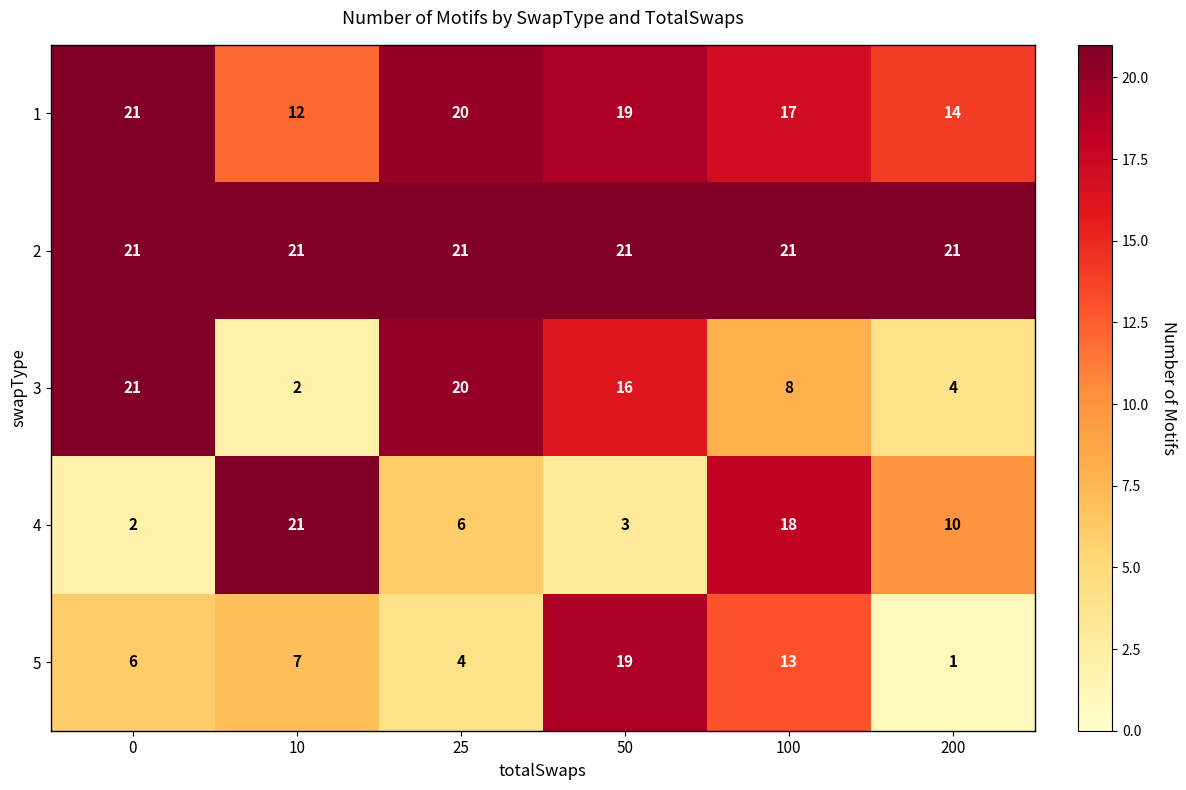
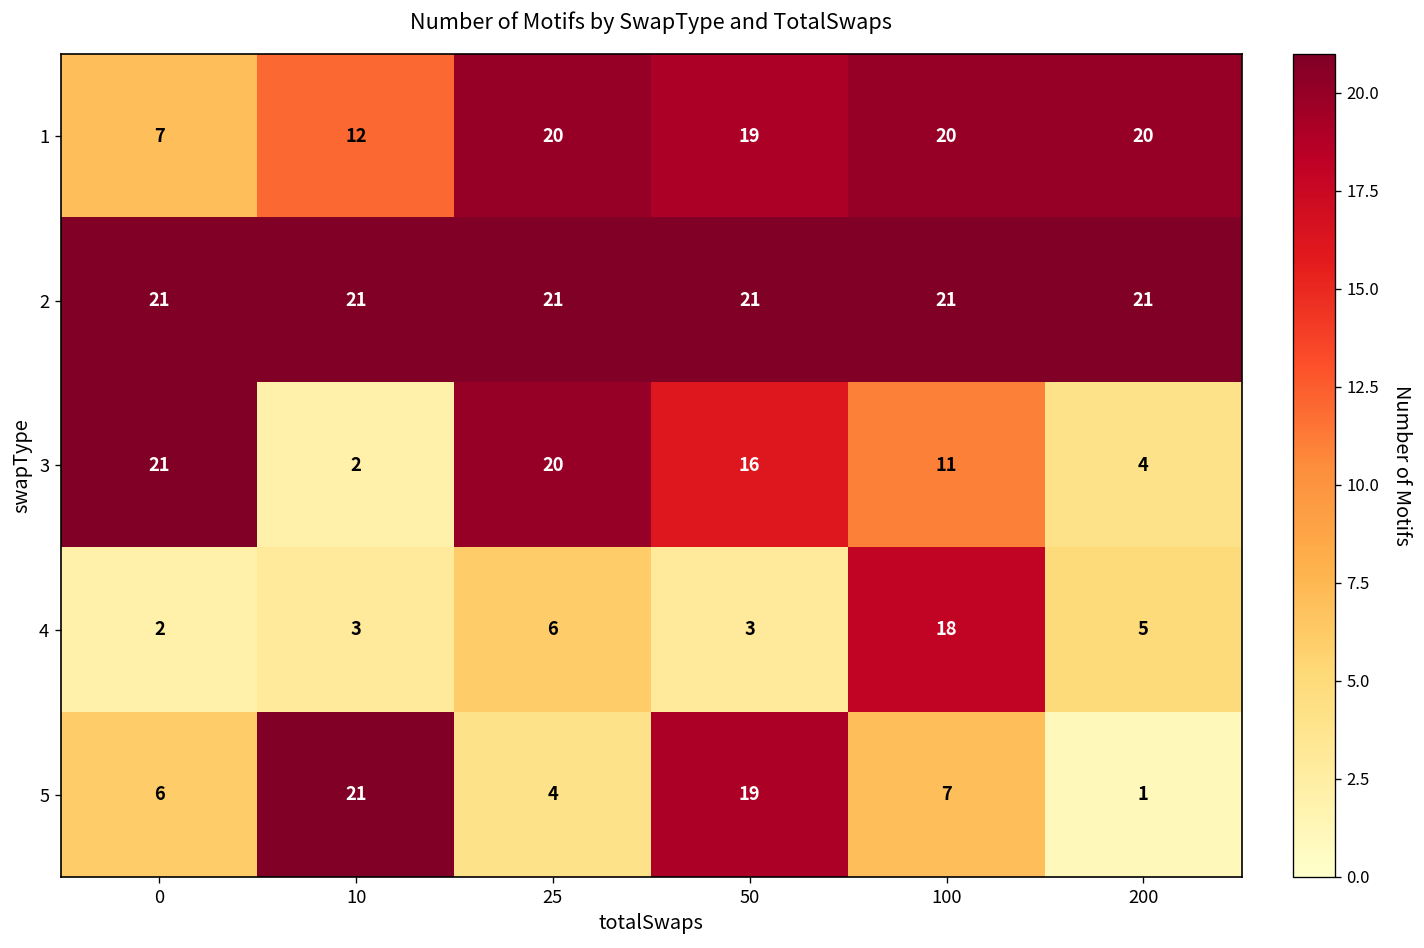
1, 0: 21 -> 7
1, 100: 17 -> 20
1, 200: 14 -> 20
3, 100: 8 -> 11
4, 10: 21 -> 3
4, 200: 10 -> 5
5, 10: 7 -> 21
5, 100: 13 -> 7
